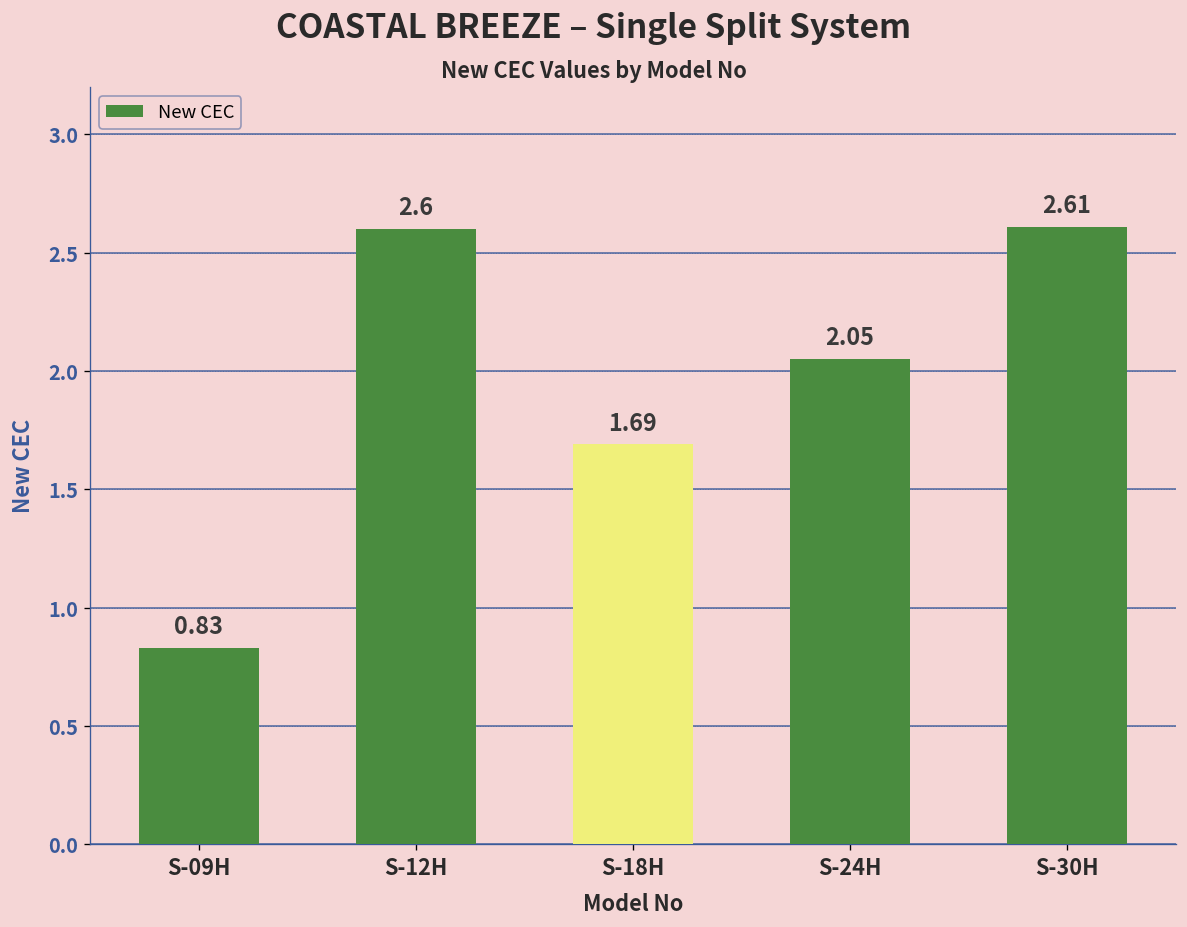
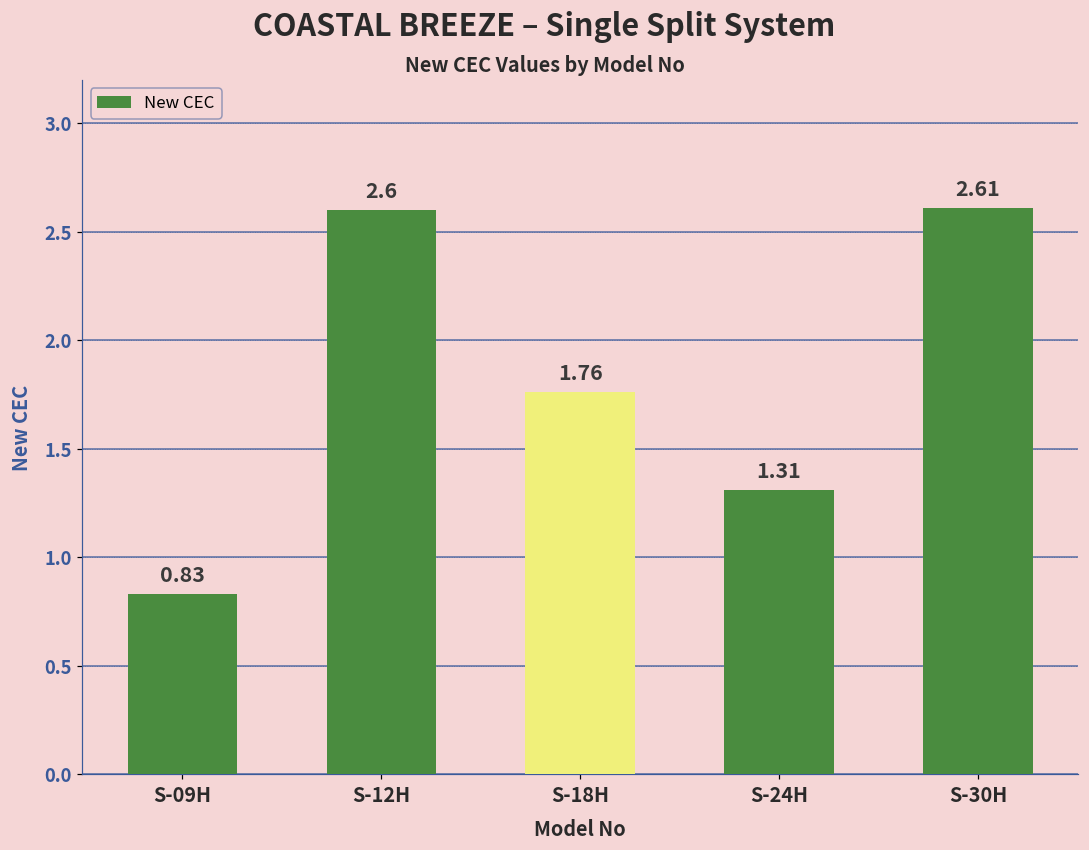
S-18H: 1.69 -> 1.76
S-24H: 2.05 -> 1.31
